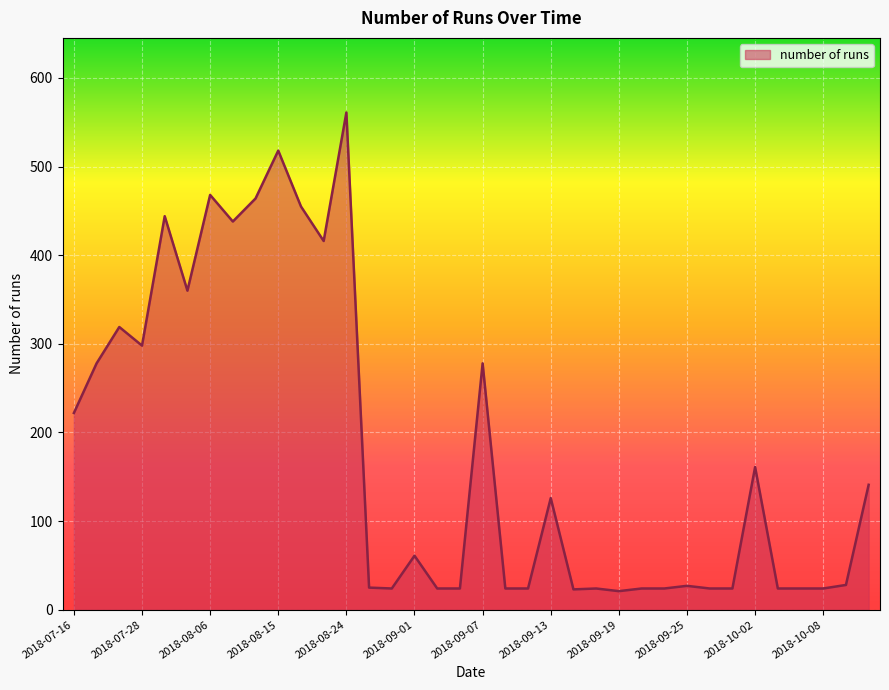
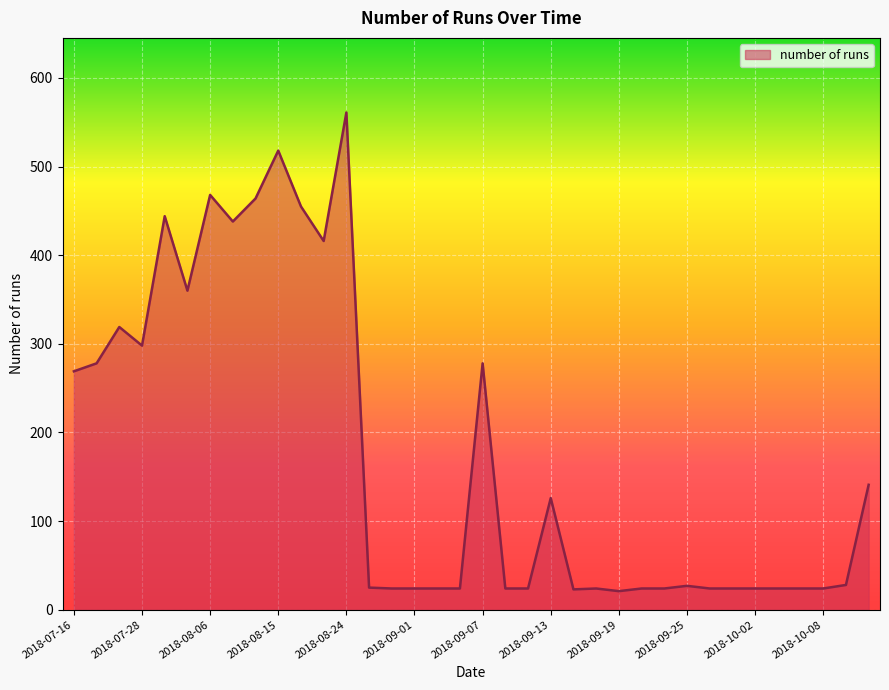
2018-07-16: 220 -> 270
2018-09-01: 60 -> 20
2018-10-02: 160 -> 20
